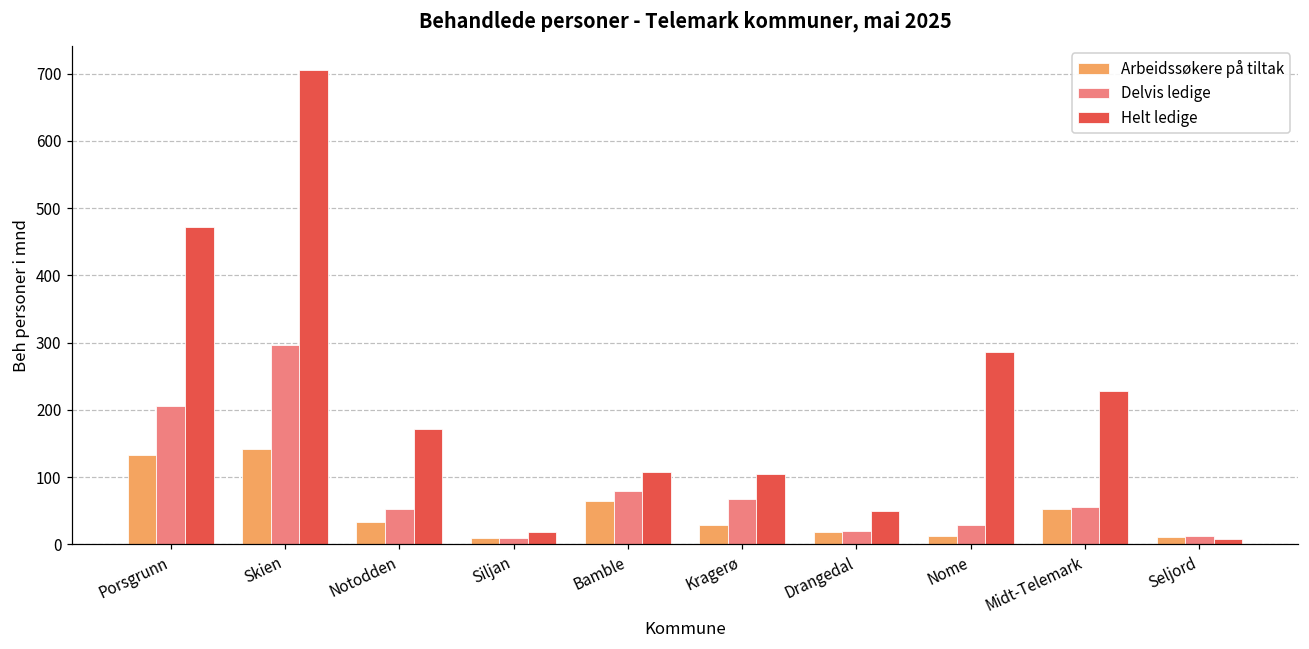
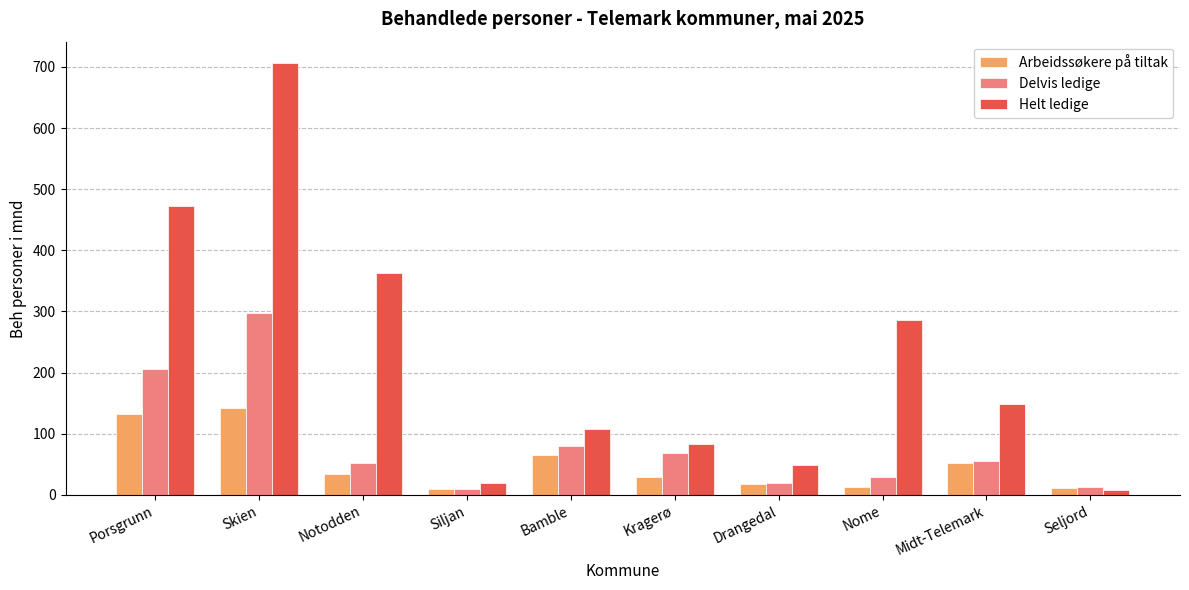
Helt ledige, Notodden: 170 -> 360
Helt ledige, Kragerø: 100 -> 80
Helt ledige, Midt-Telemark: 230 -> 150
